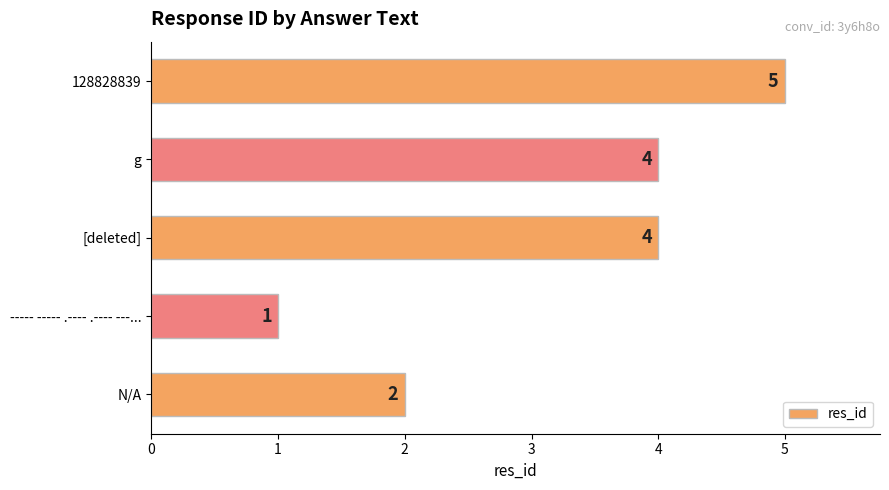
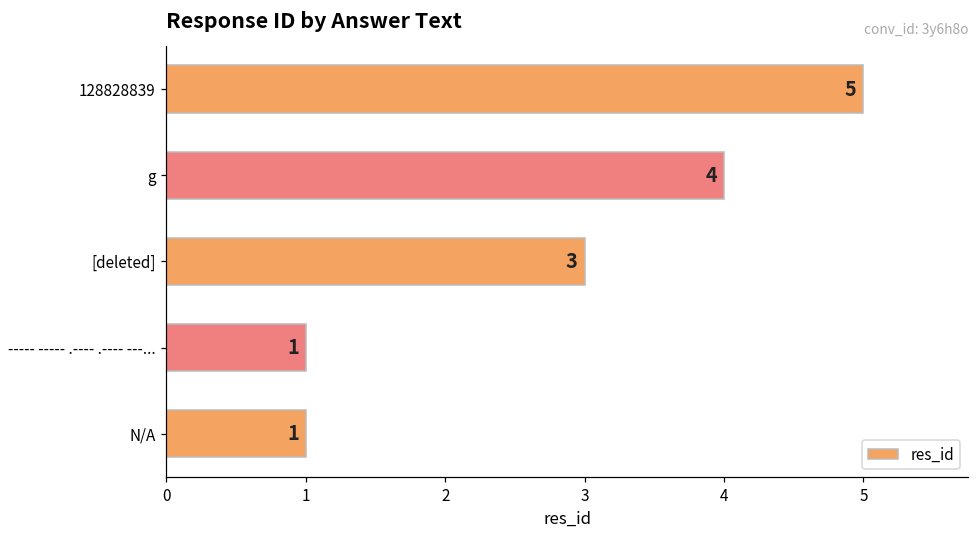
[deleted]: 4 -> 3
N/A: 2 -> 1
